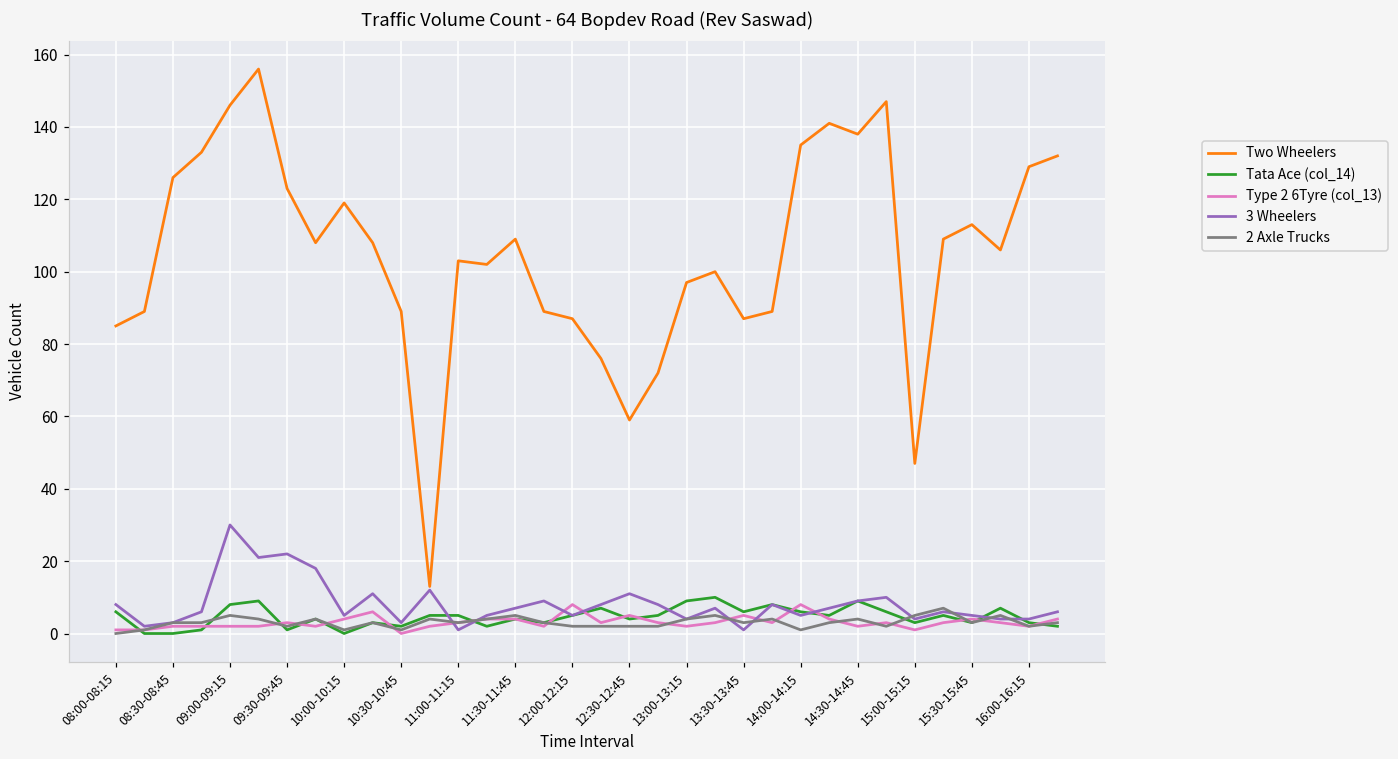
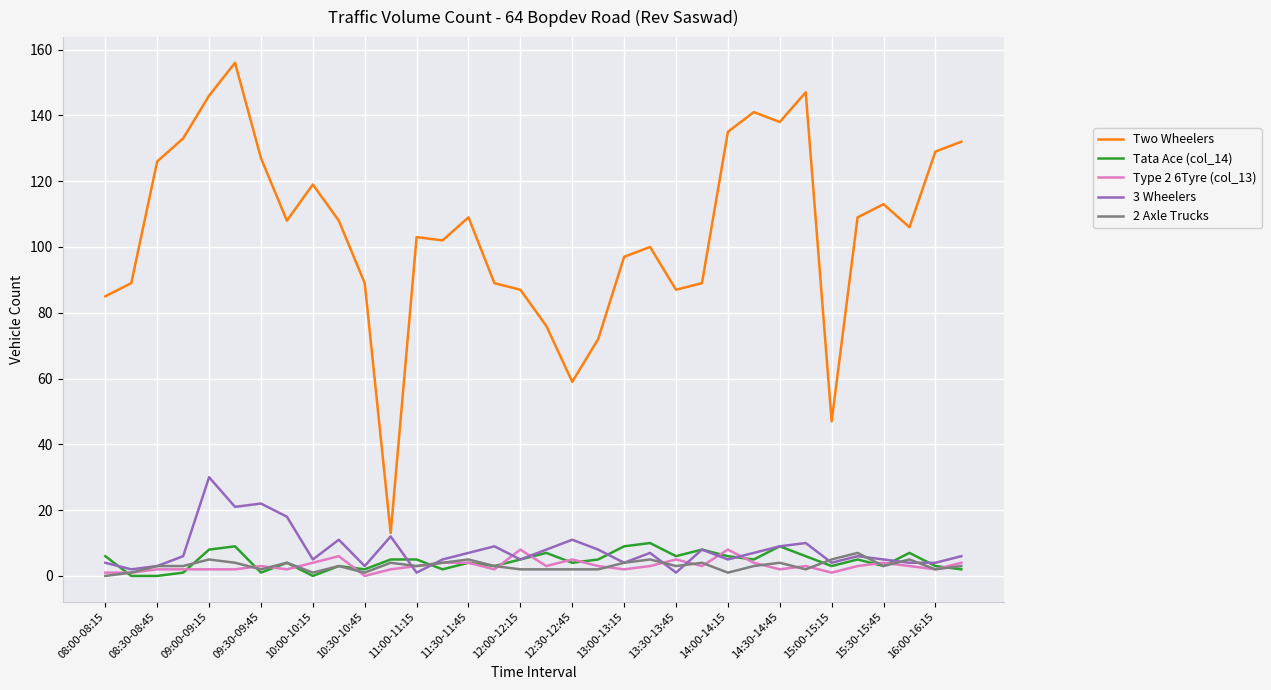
3 Wheelers, 08:00-08:15: 8 -> 4
Two Wheelers, 09:30-09:45: 123 -> 127
